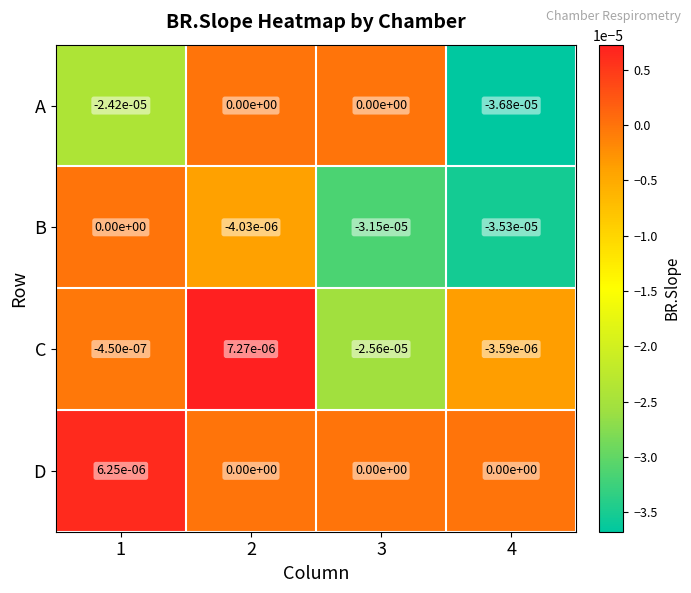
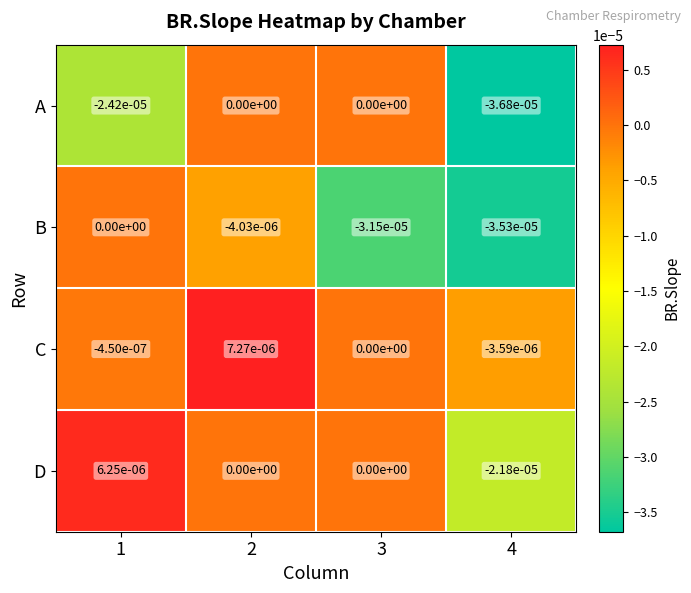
C, 3: -2.56e-05 -> 0.00e+00
D, 4: 0.00e+00 -> -2.18e-05
